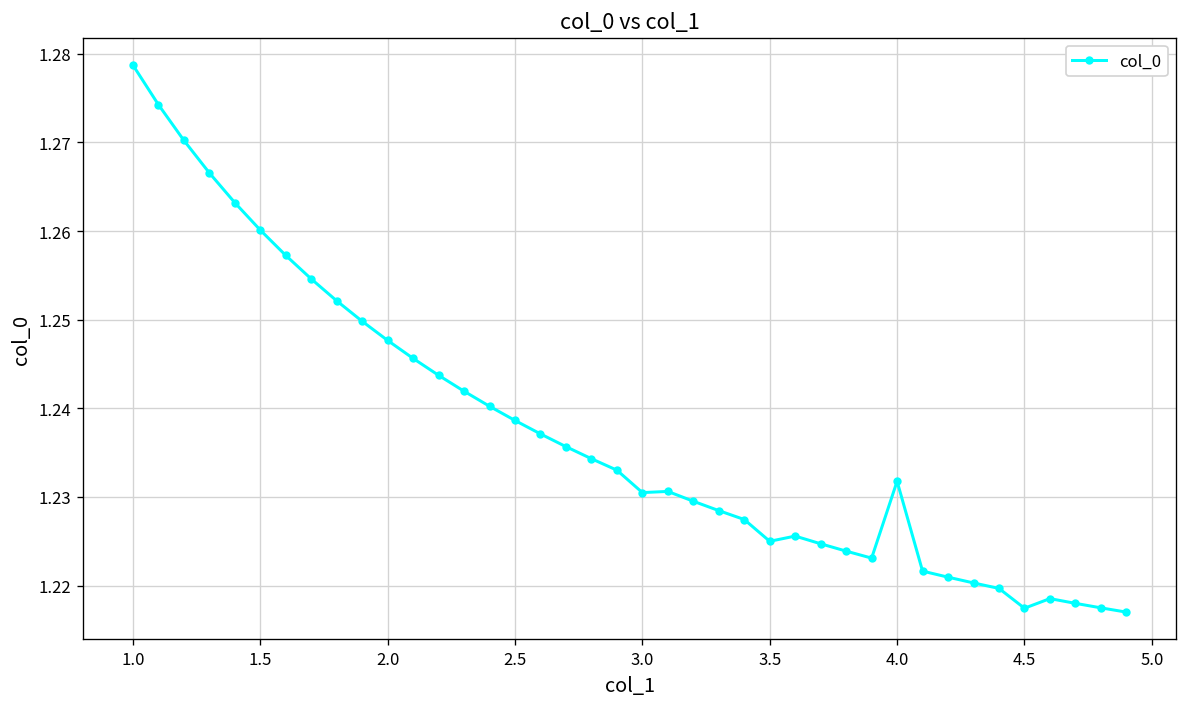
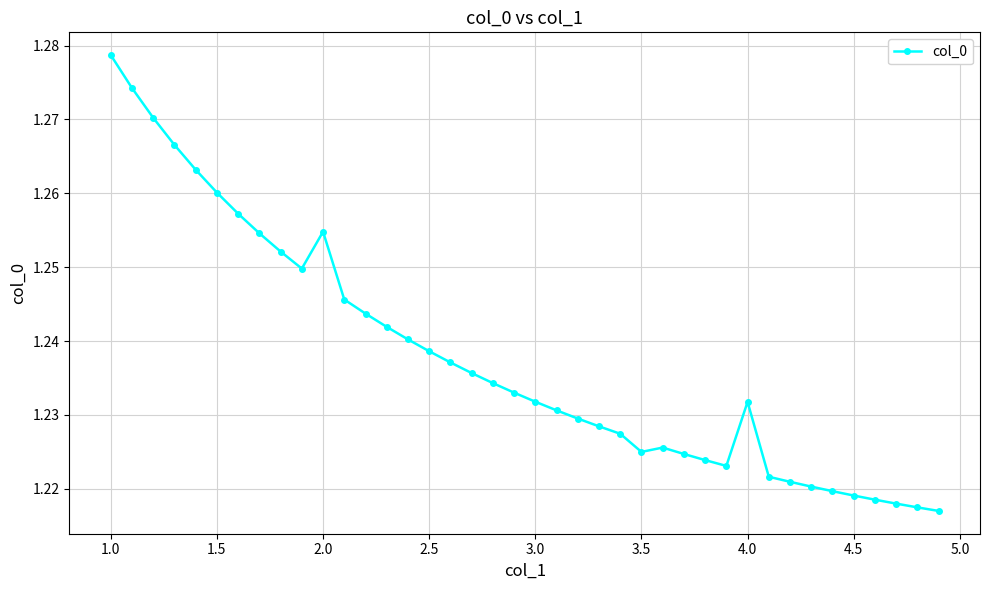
2.0: 1.248 -> 1.255
3.0: 1.230 -> 1.232
4.5: 1.217 -> 1.219
